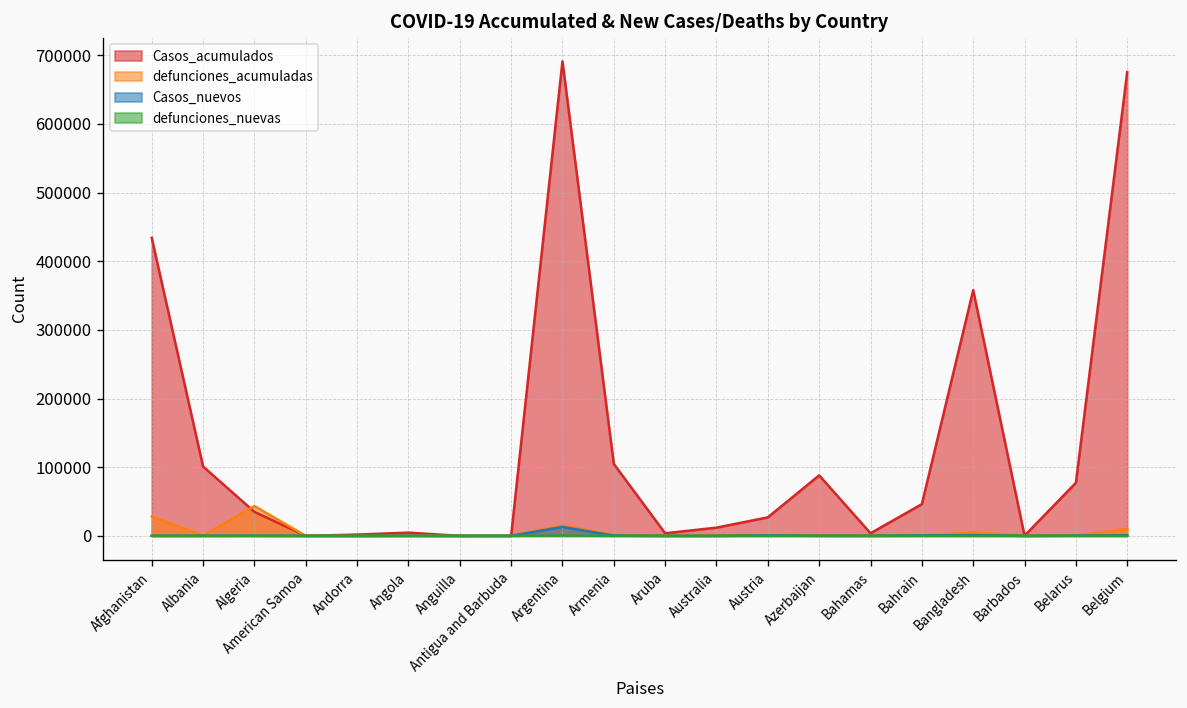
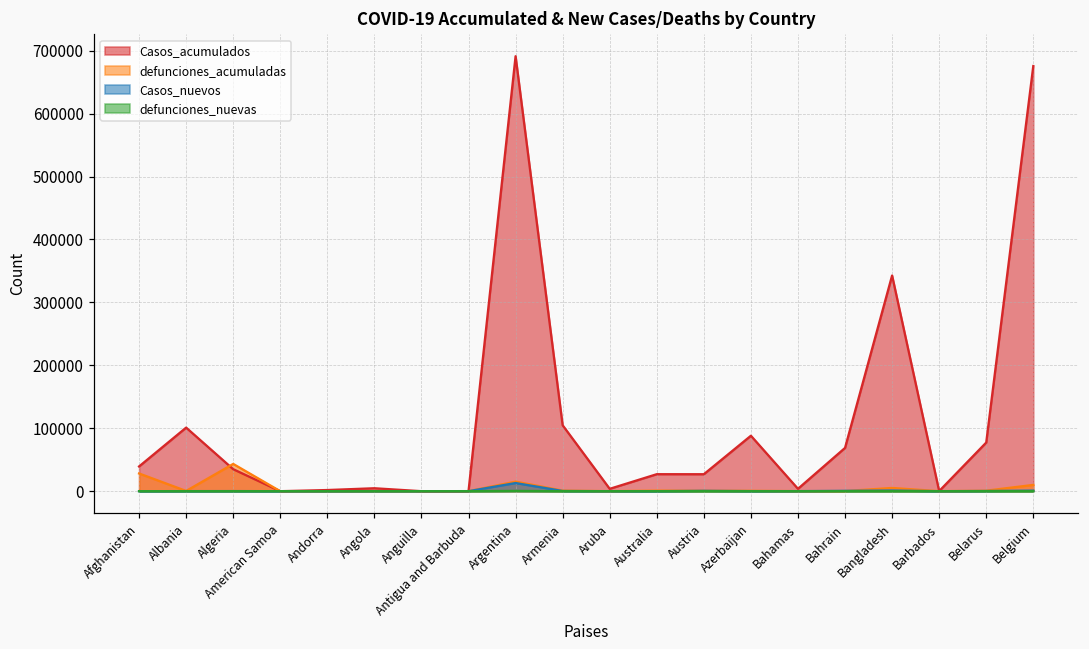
Casos_acumulados, Afghanistan: 430000 -> 40000
Casos_acumulados, Australia: 10000 -> 30000
Casos_acumulados, Bahrain: 50000 -> 70000
Casos_acumulados, Bangladesh: 360000 -> 340000
